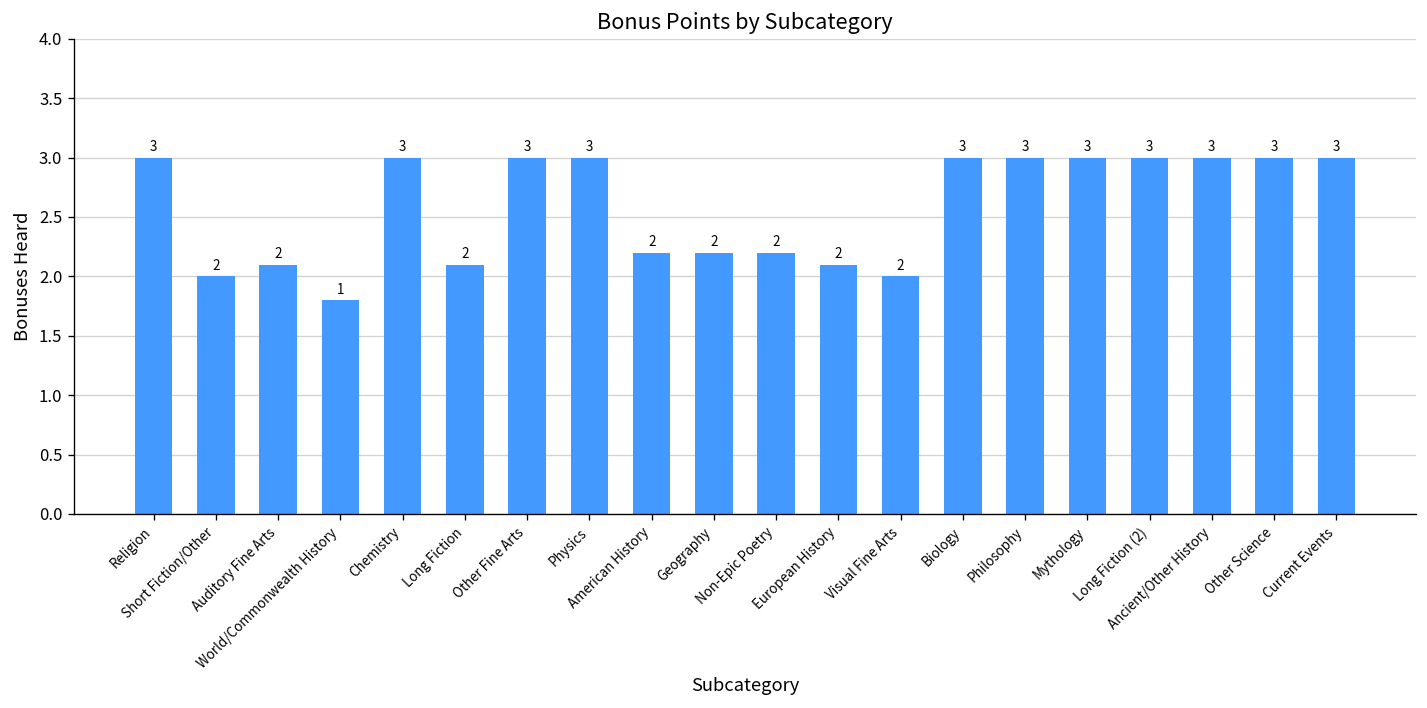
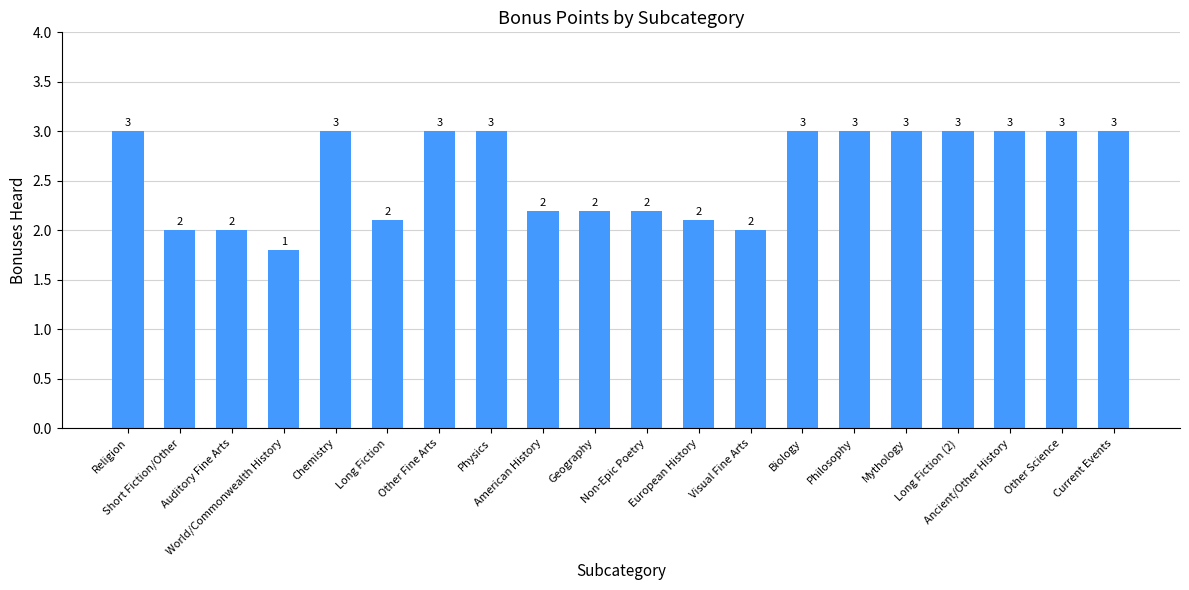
Auditory Fine Arts: 2.1 -> 2.0
